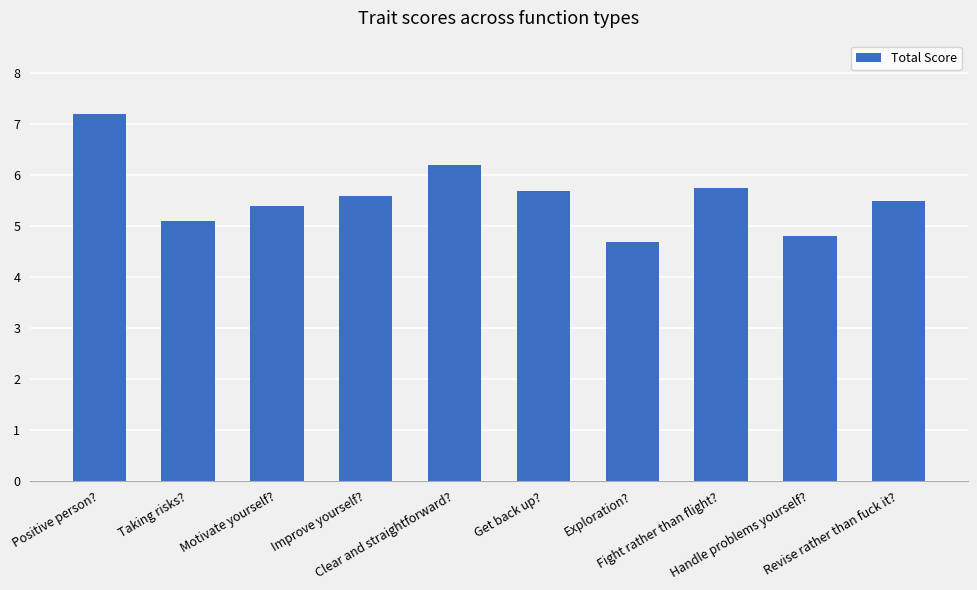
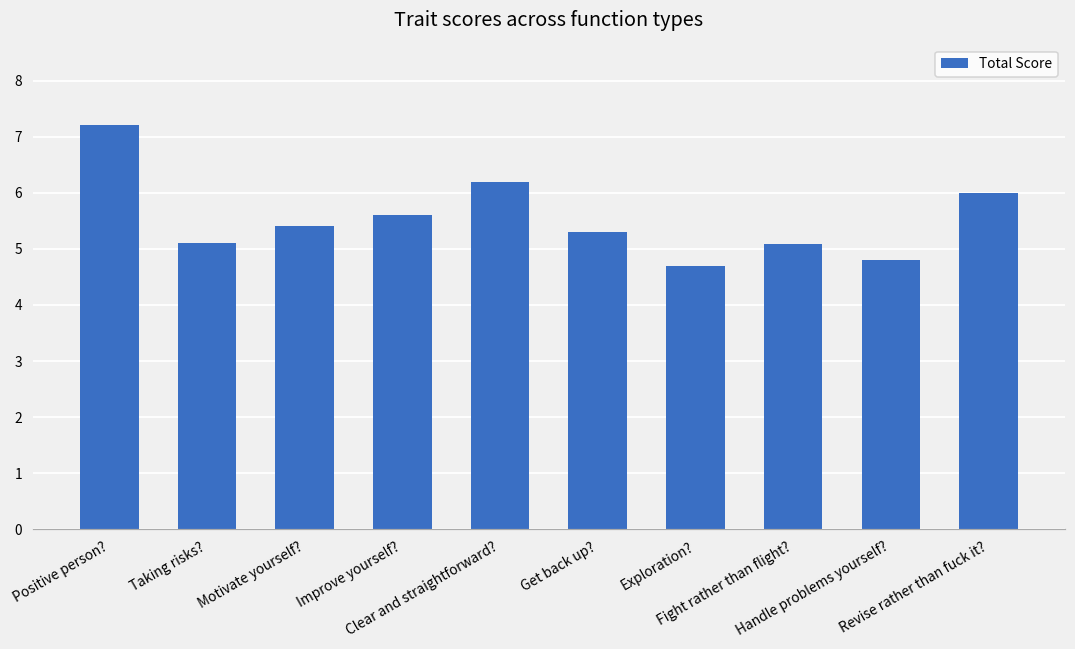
Get back up?: 5.7 -> 5.3
Fight rather than flight?: 5.8 -> 5.1
Revise rather than fuck it?: 5.5 -> 6.0
